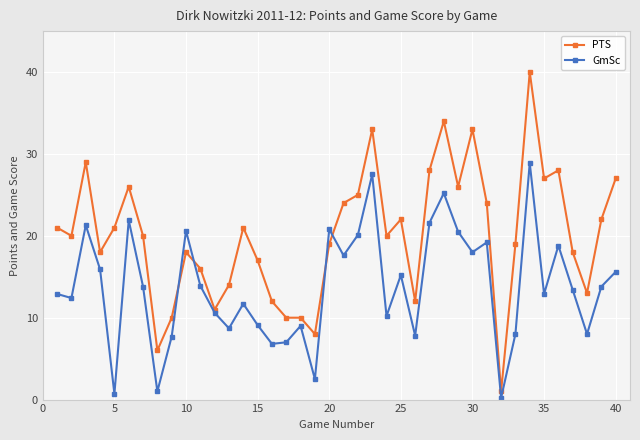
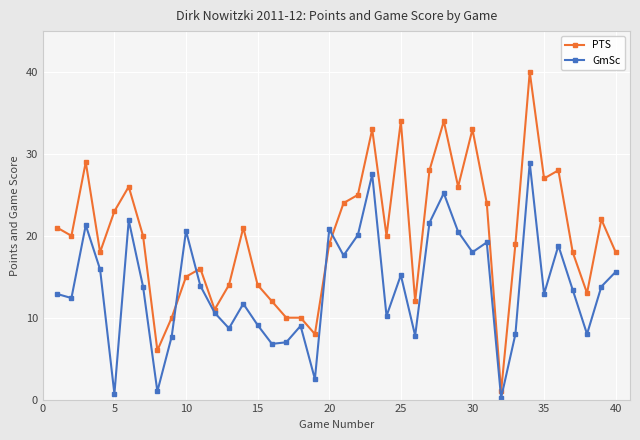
PTS, 5: 21 -> 23
PTS, 10: 18 -> 15
PTS, 15: 17 -> 14
PTS, 25: 22 -> 34
PTS, 40: 27 -> 18
